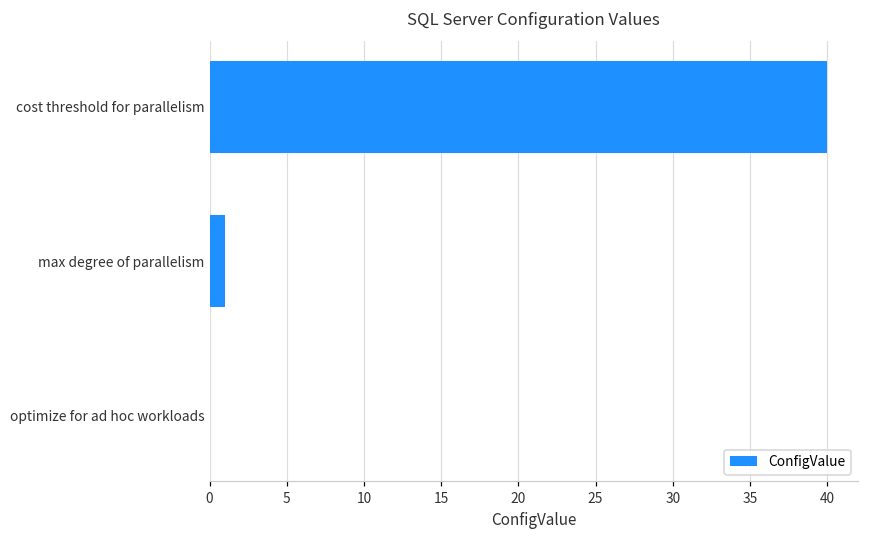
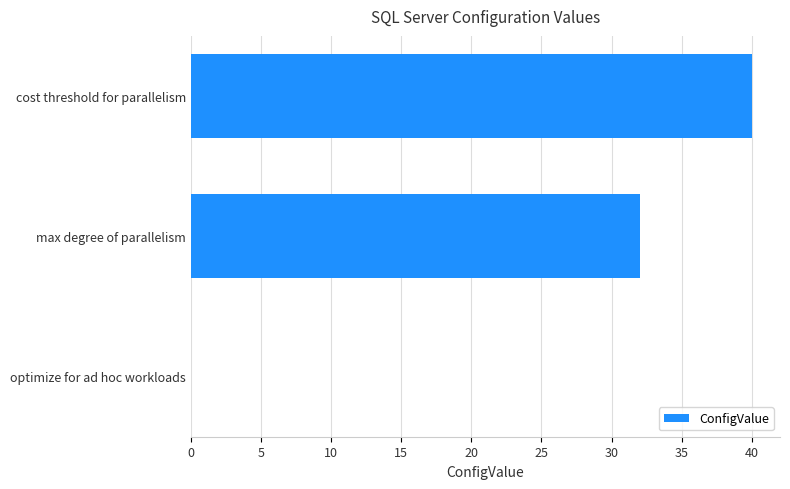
max degree of parallelism: 1 -> 32
